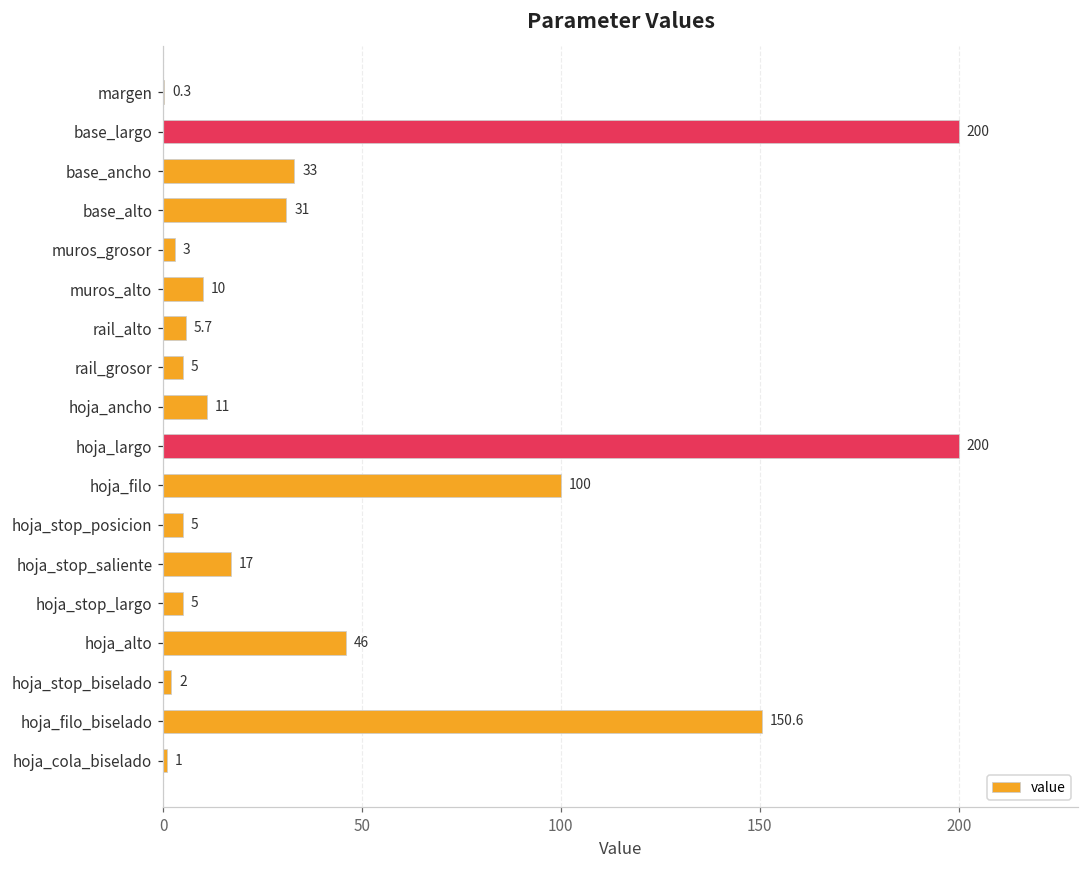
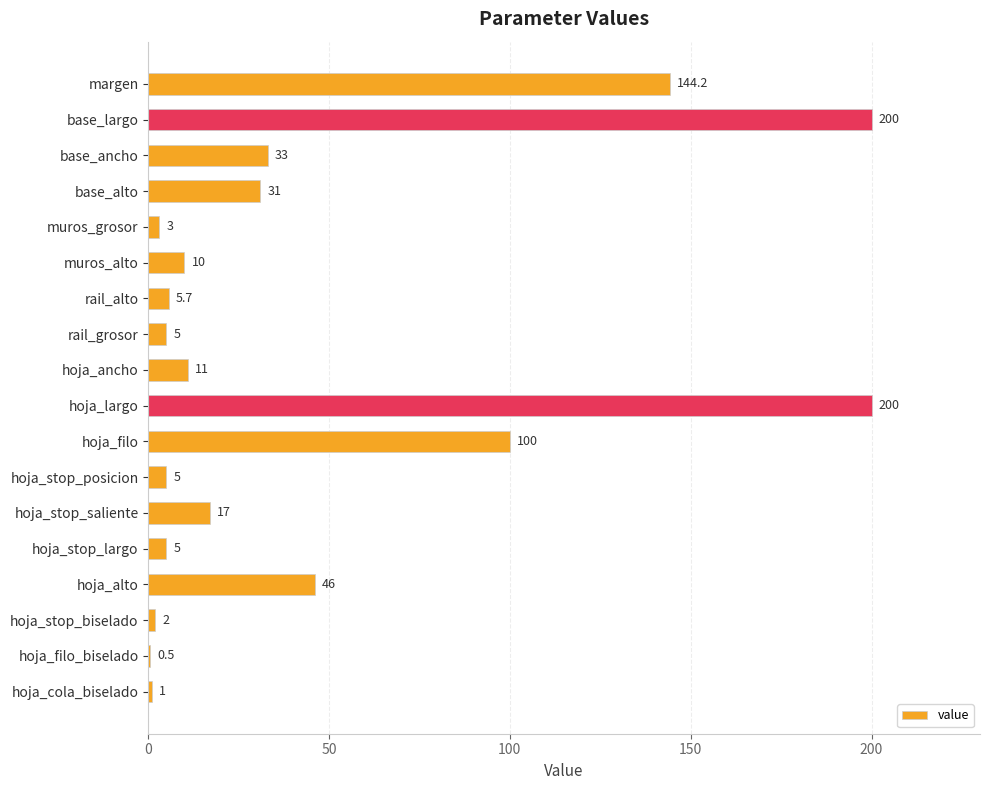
margen: 0.3 -> 144.2
hoja_filo_biselado: 150.6 -> 0.5
